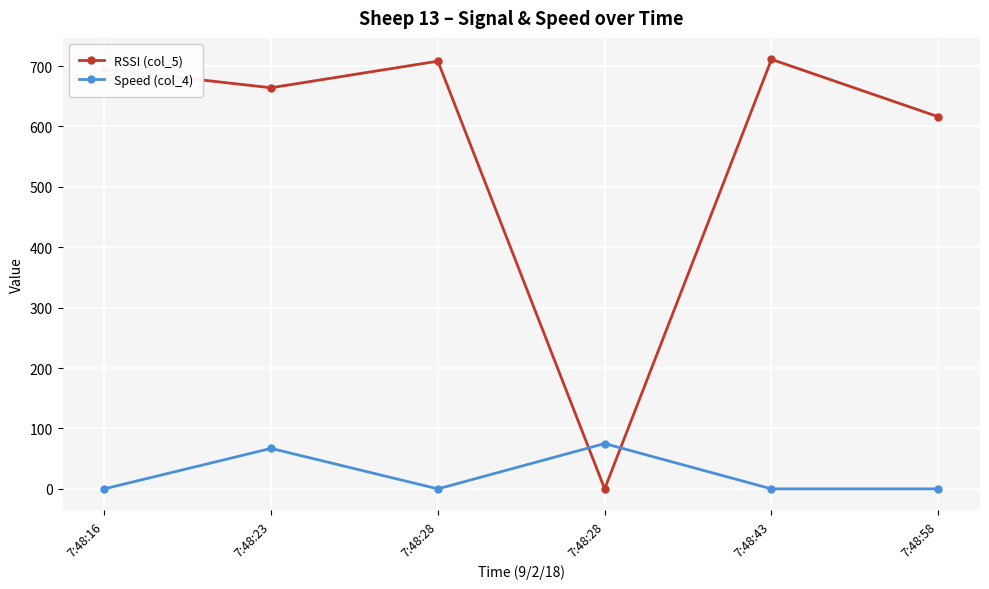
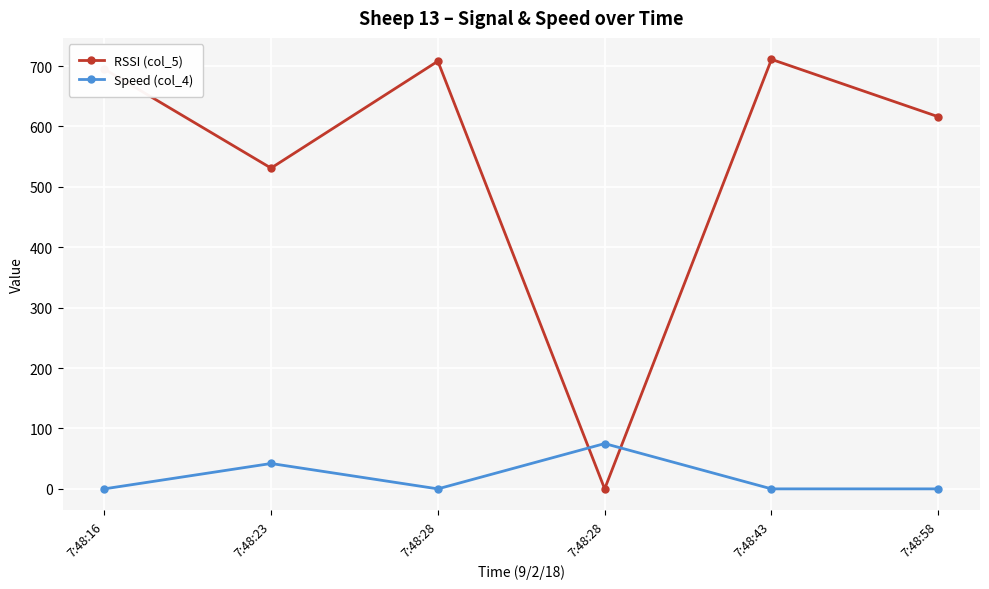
RSSI (col_5), 7:48:23: 660 -> 530
Speed (col_4), 7:48:23: 70 -> 40
